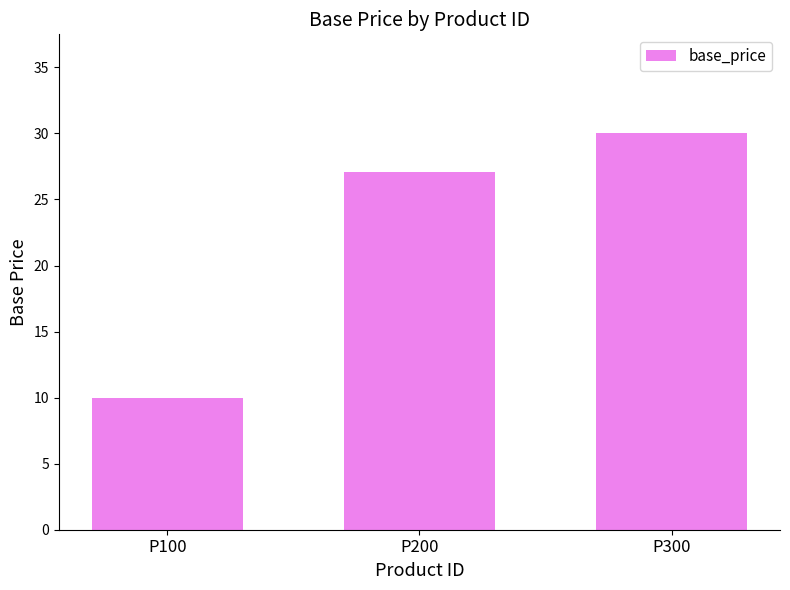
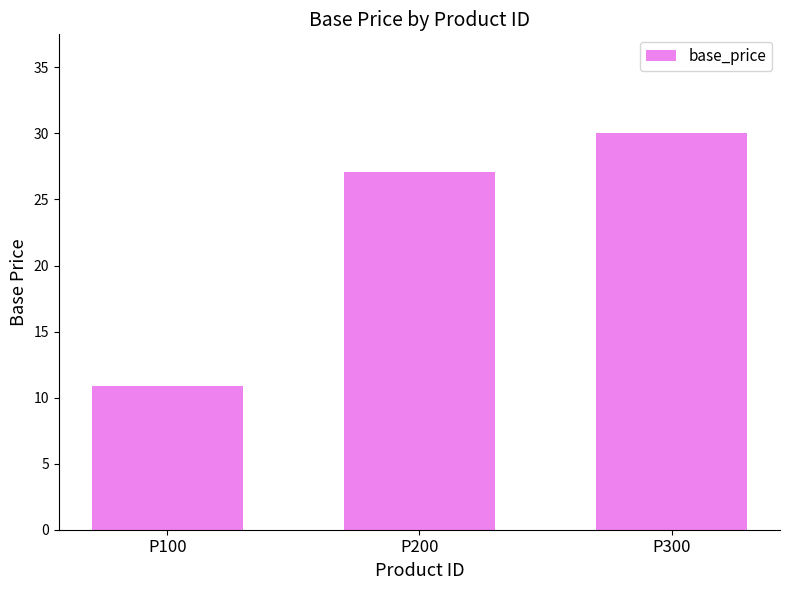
P100: 10.0 -> 10.9
